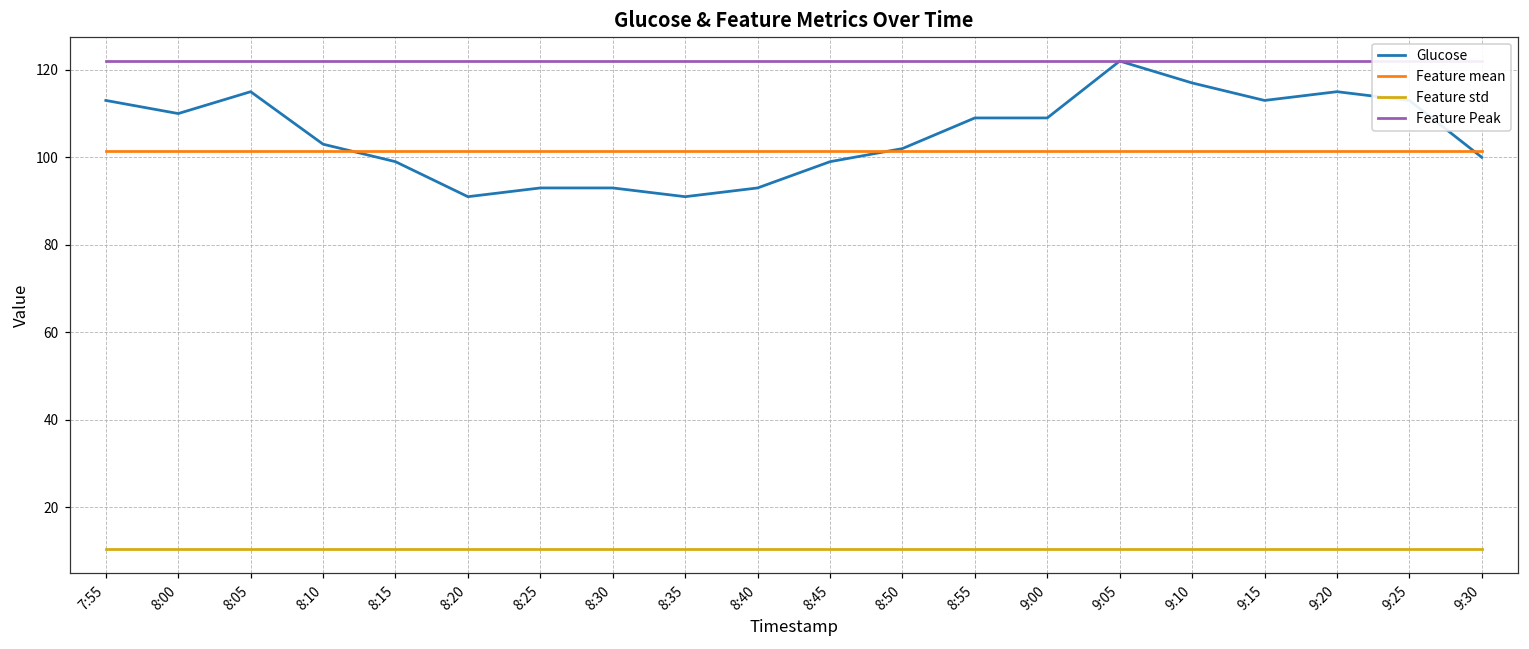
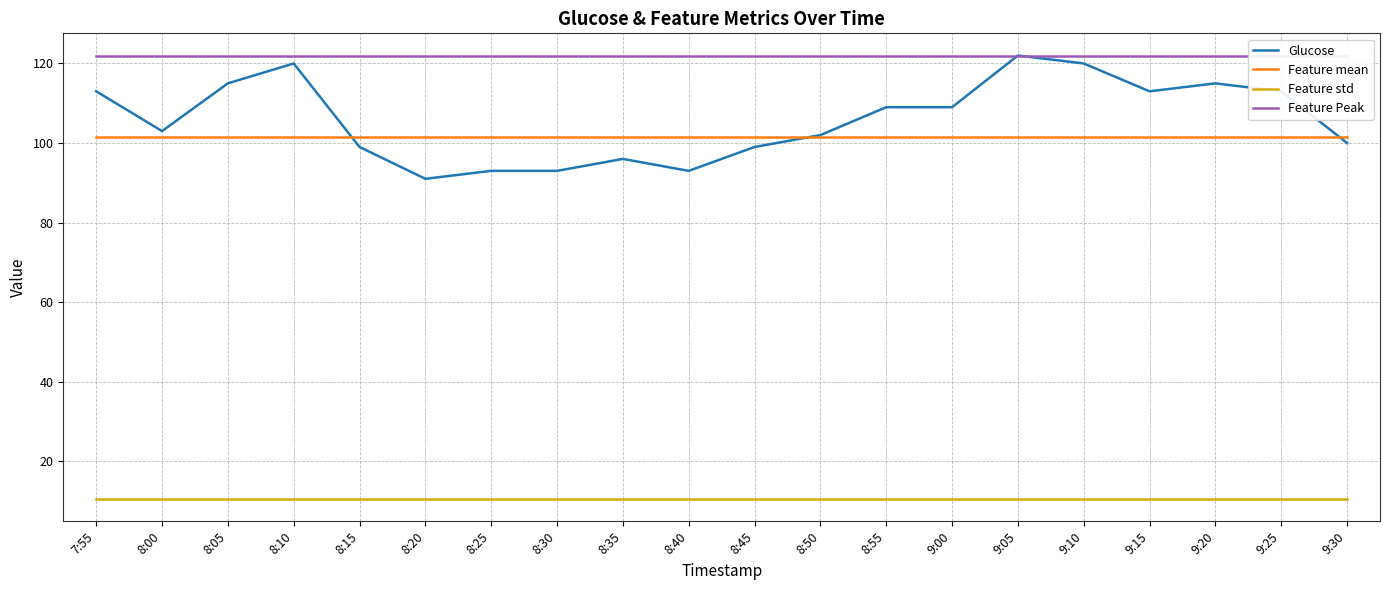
Glucose, 8:00: 110 -> 103
Glucose, 8:10: 103 -> 120
Glucose, 8:35: 91 -> 96
Glucose, 9:10: 117 -> 120
